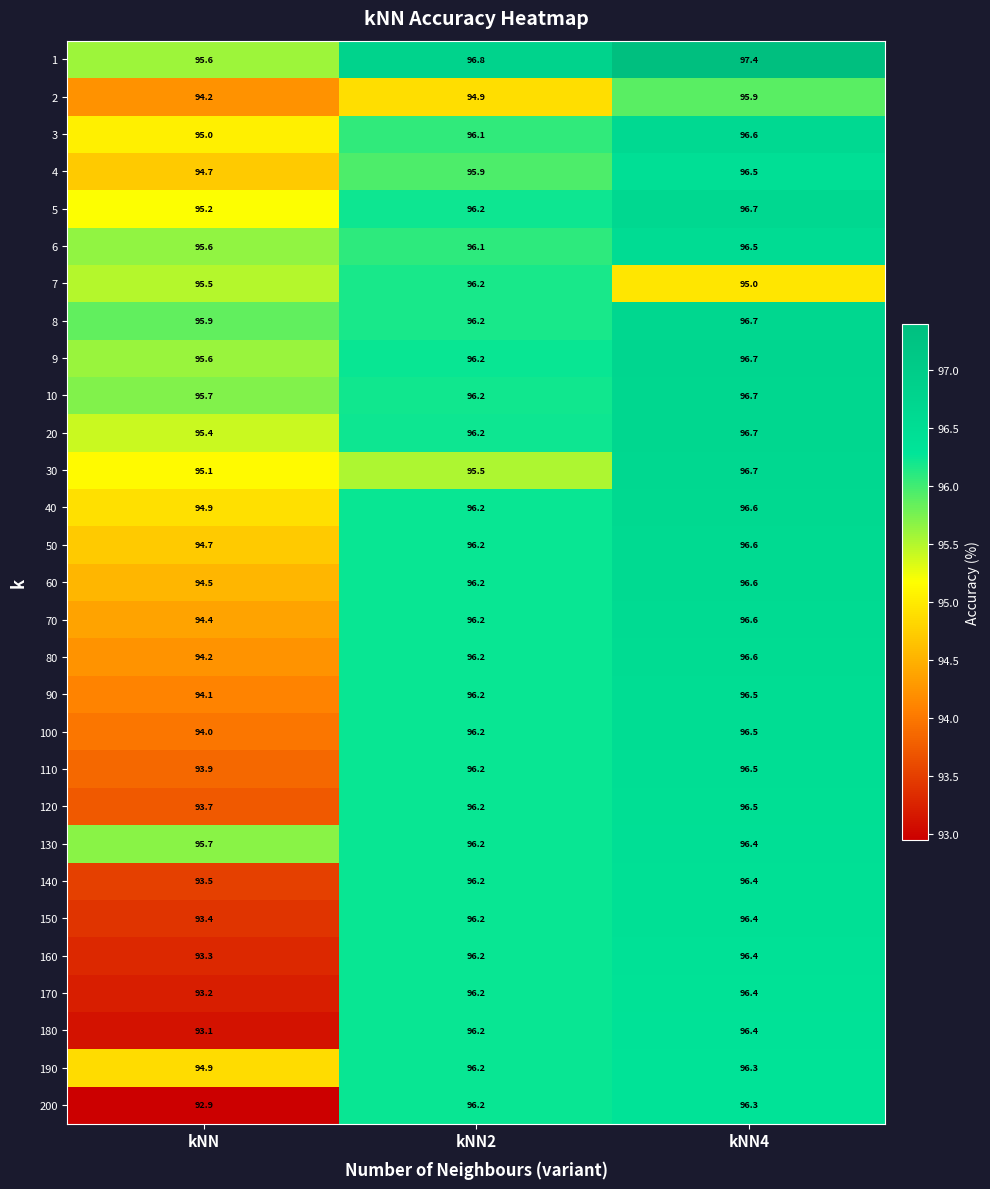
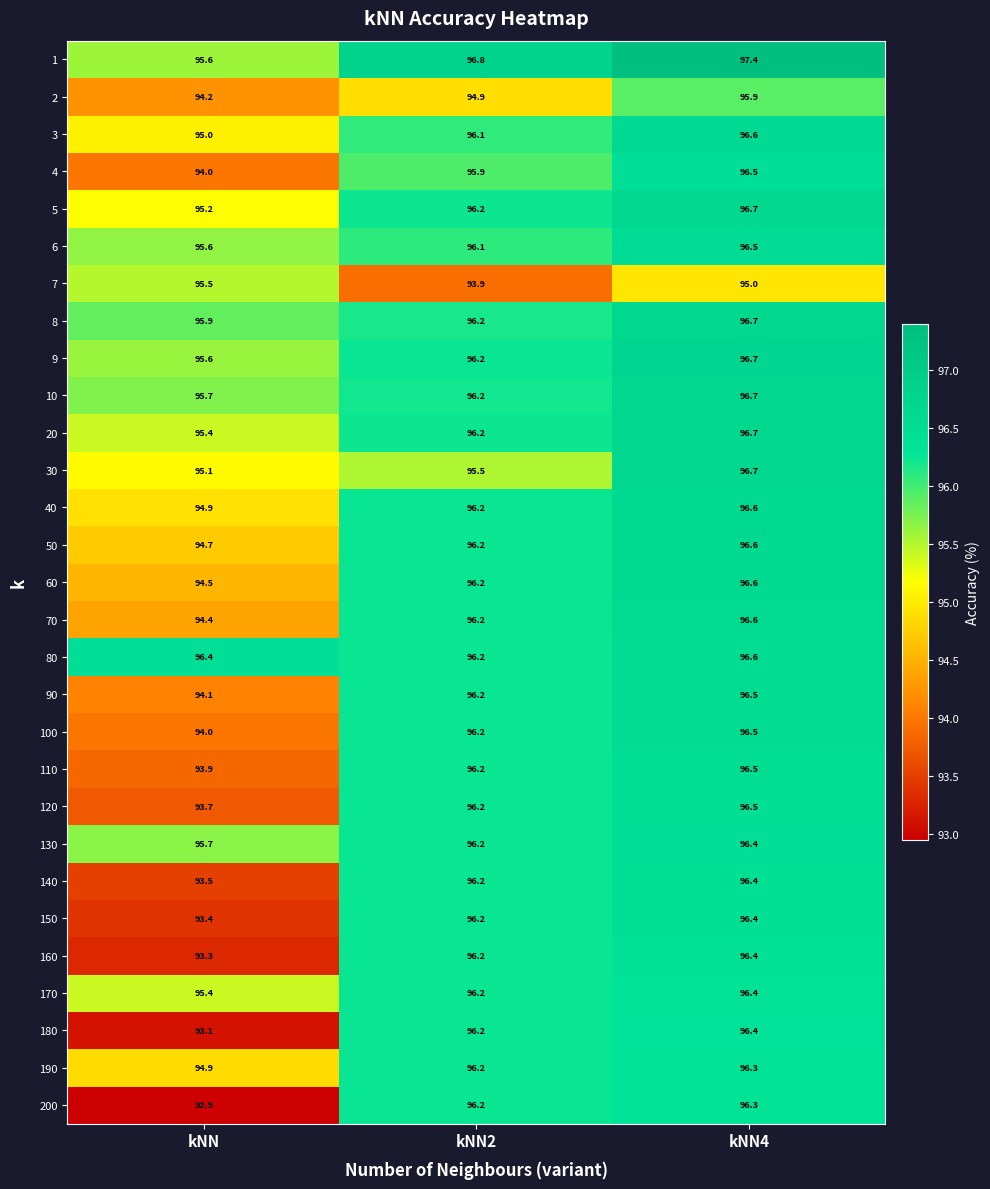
4, kNN: 94.7 -> 94.0
7, kNN2: 96.2 -> 93.9
80, kNN: 94.2 -> 96.4
170, kNN: 93.2 -> 95.4
